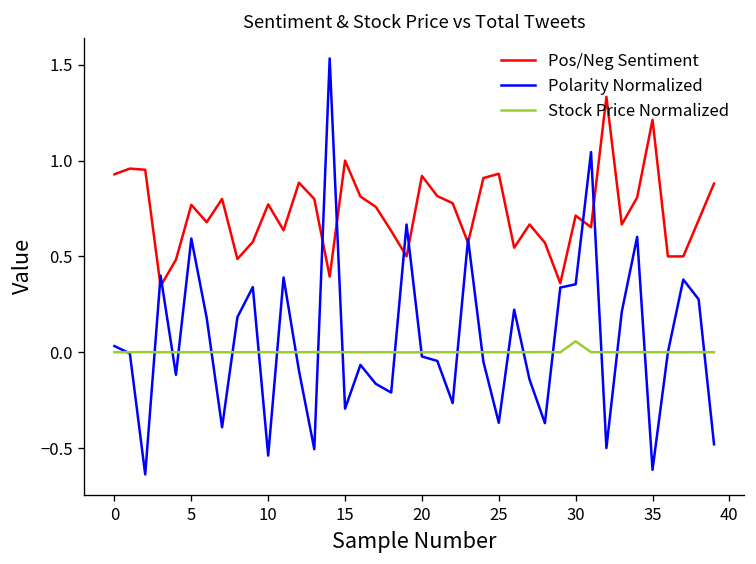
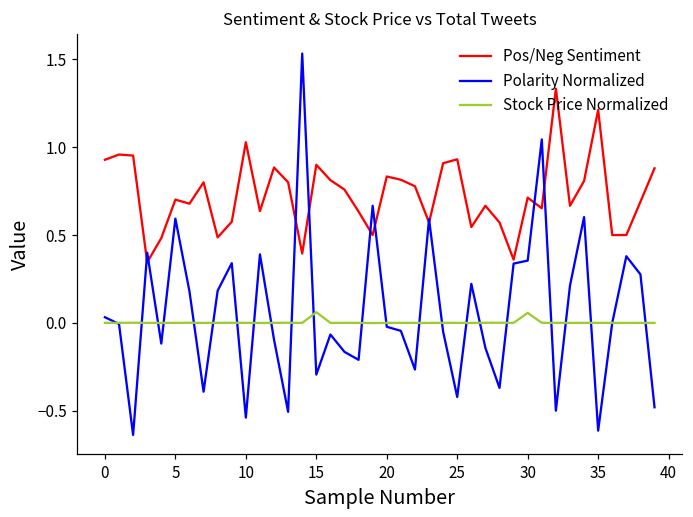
Pos/Neg Sentiment, 5: 0.77 -> 0.70
Pos/Neg Sentiment, 10: 0.77 -> 1.03
Pos/Neg Sentiment, 15: 1.0 -> 0.9
Stock Price Normalized, 15: 0.00 -> 0.06
Pos/Neg Sentiment, 20: 0.92 -> 0.83
Polarity Normalized, 25: -0.37 -> -0.42
